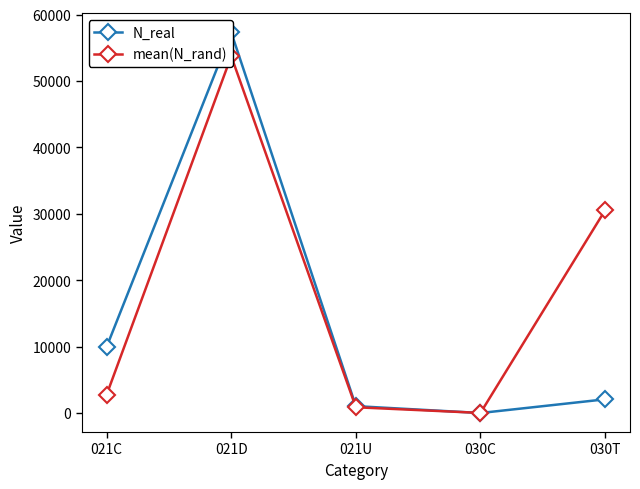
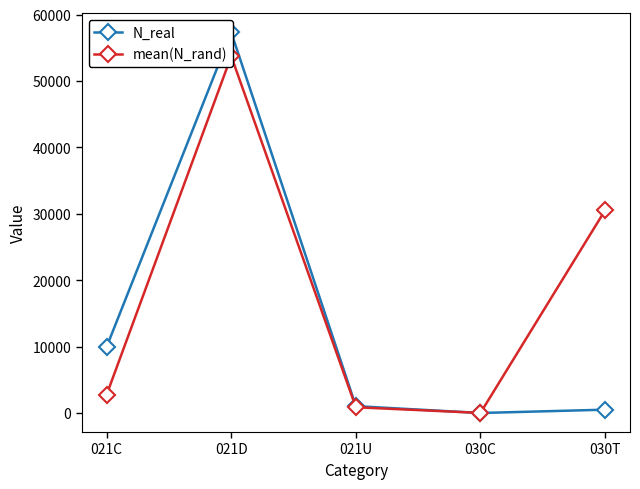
N_real, 030T: 2000 -> 1000
